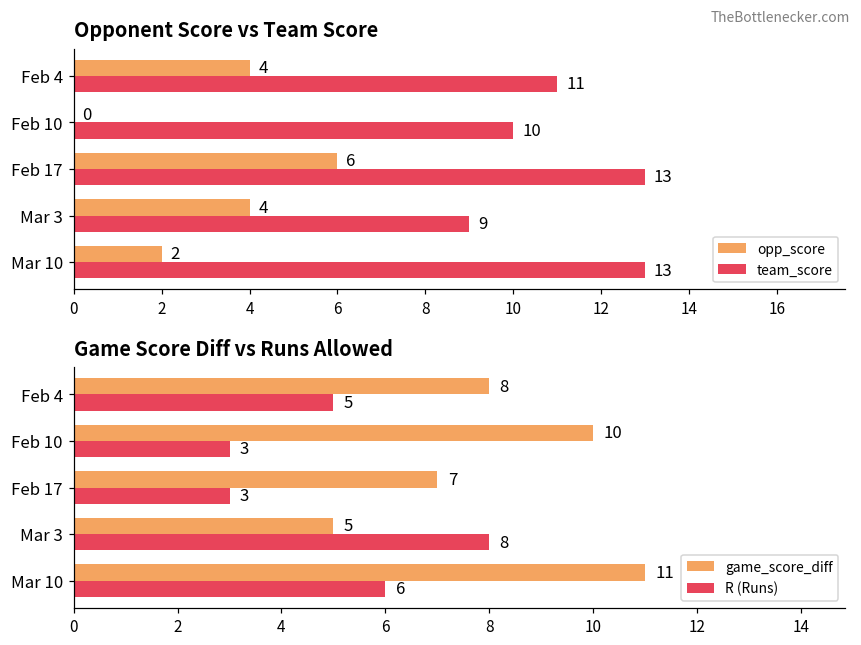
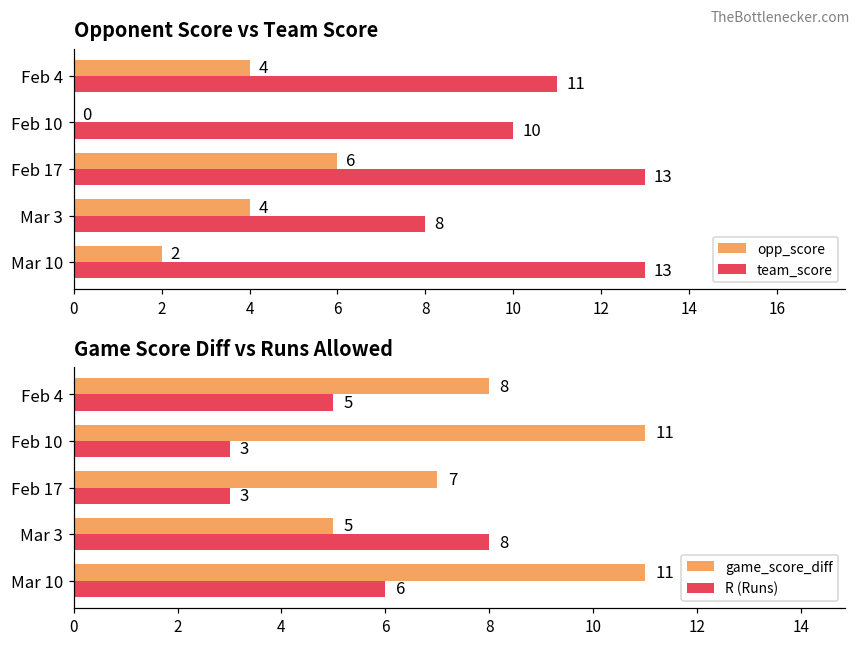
Opponent Score vs Team Score, team_score, Mar 3: 9 -> 8
Game Score Diff vs Runs Allowed, game_score_diff, Feb 10: 10 -> 11
